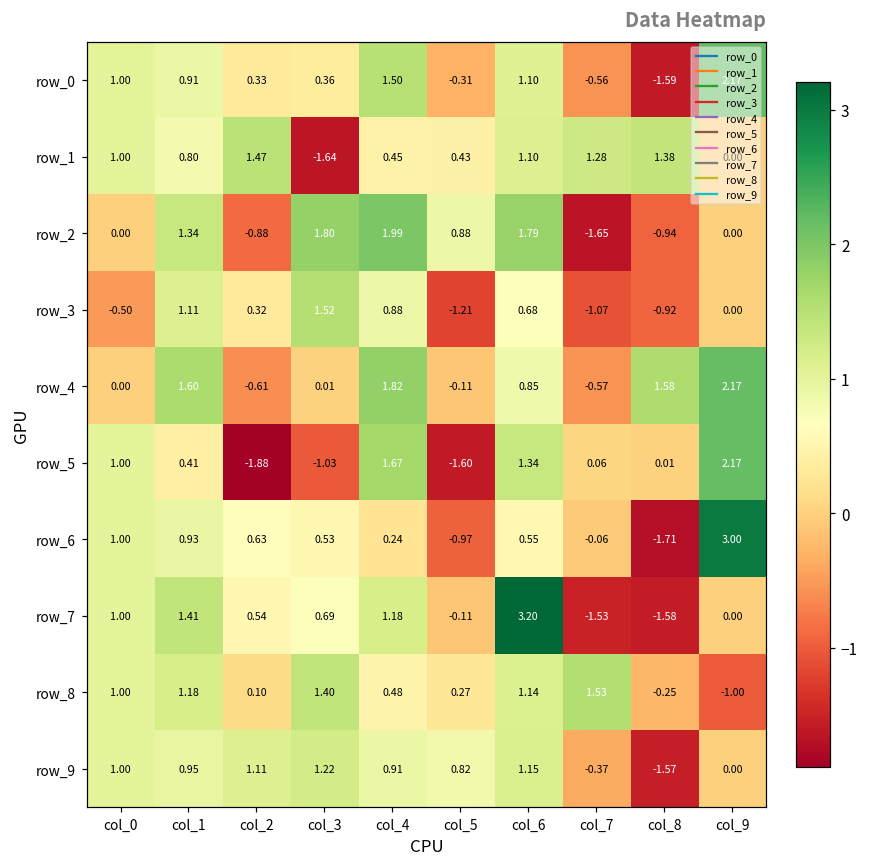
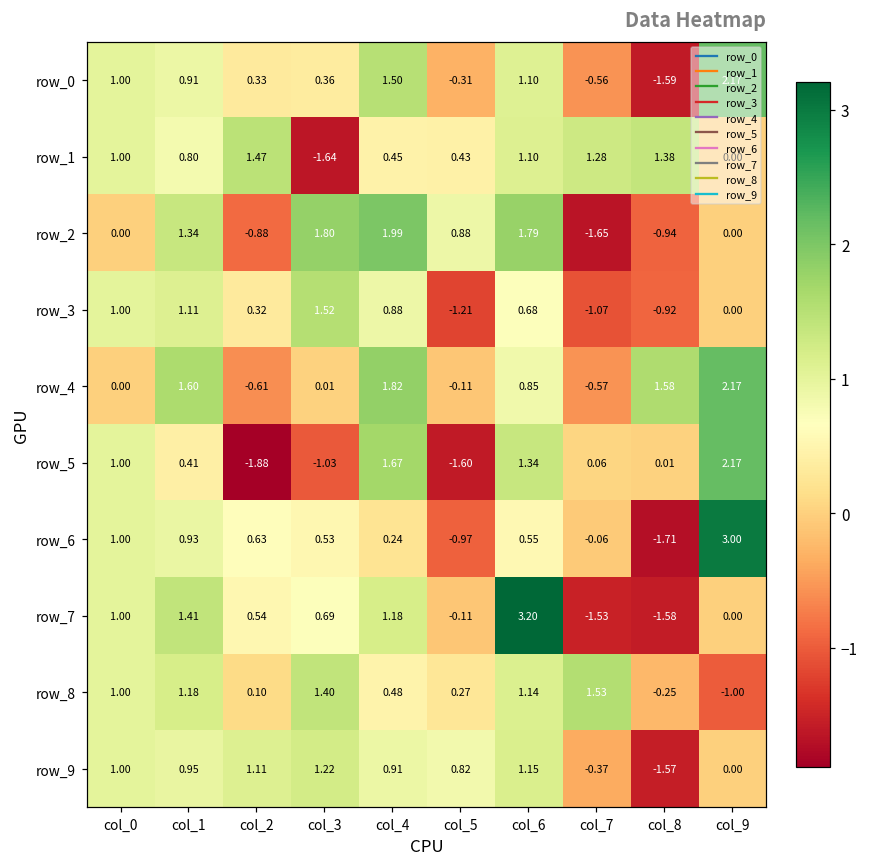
row_3, col_0: -0.50 -> 1.00
